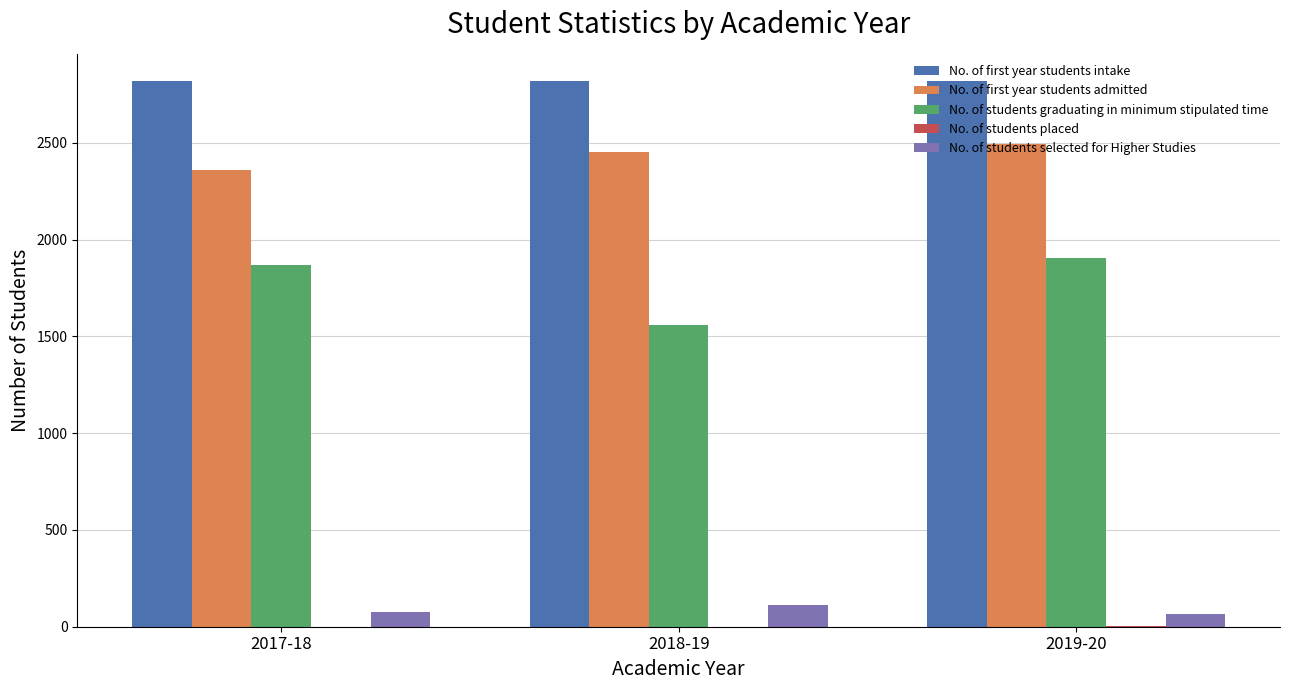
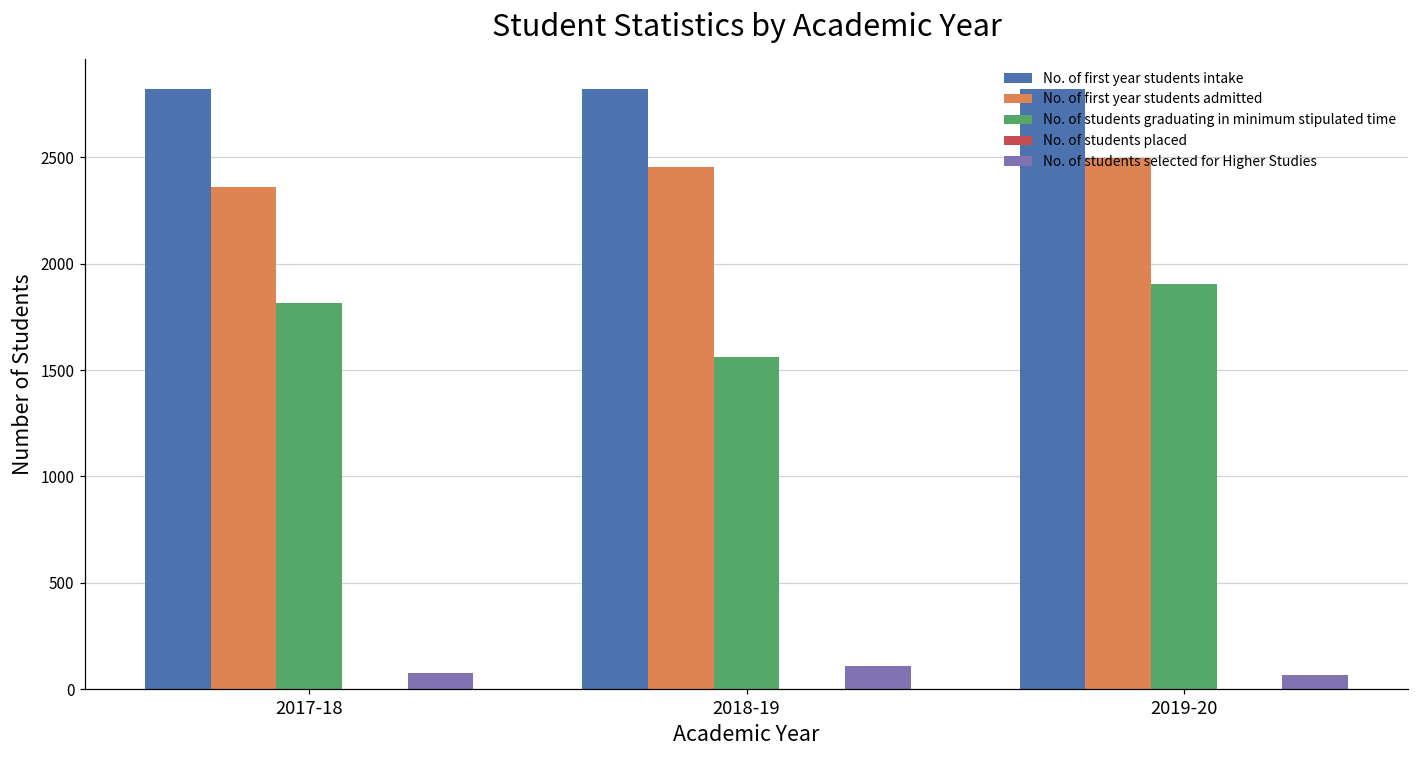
No. of students graduating in minimum stipulated time, 2017-18: 1870 -> 1820
